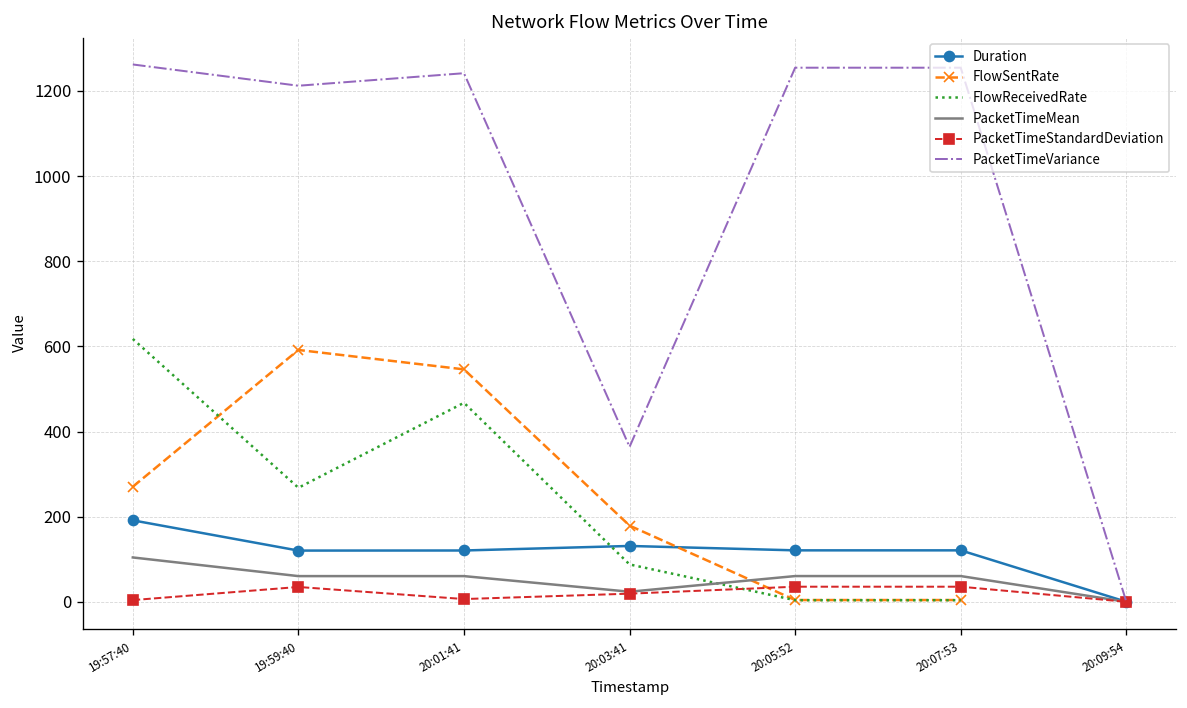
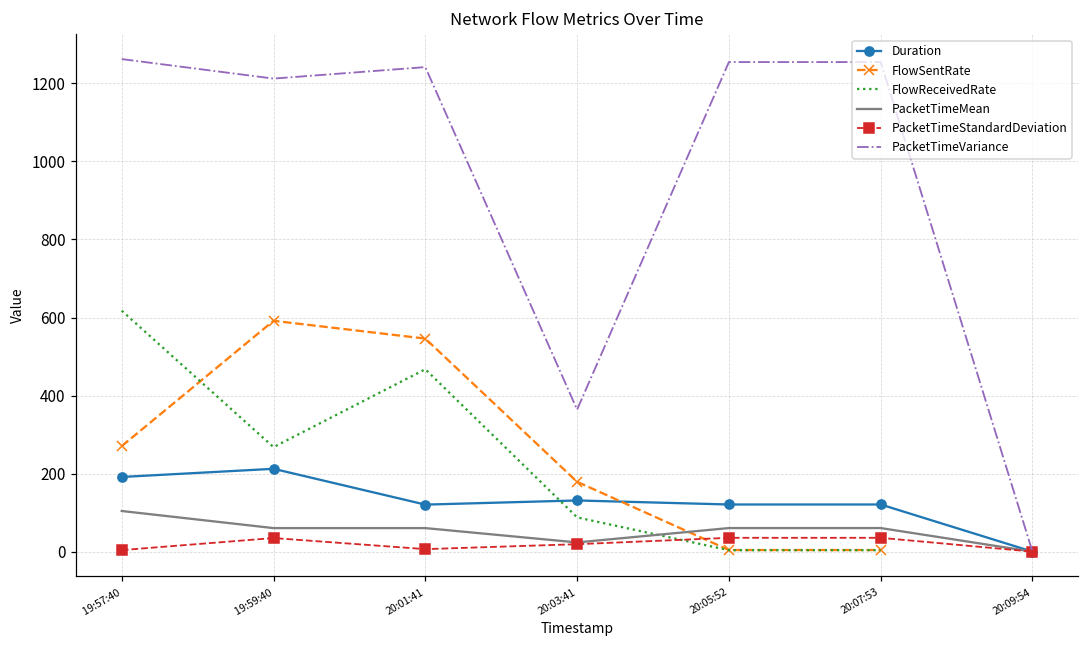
Duration, 19:59:40: 120 -> 210
